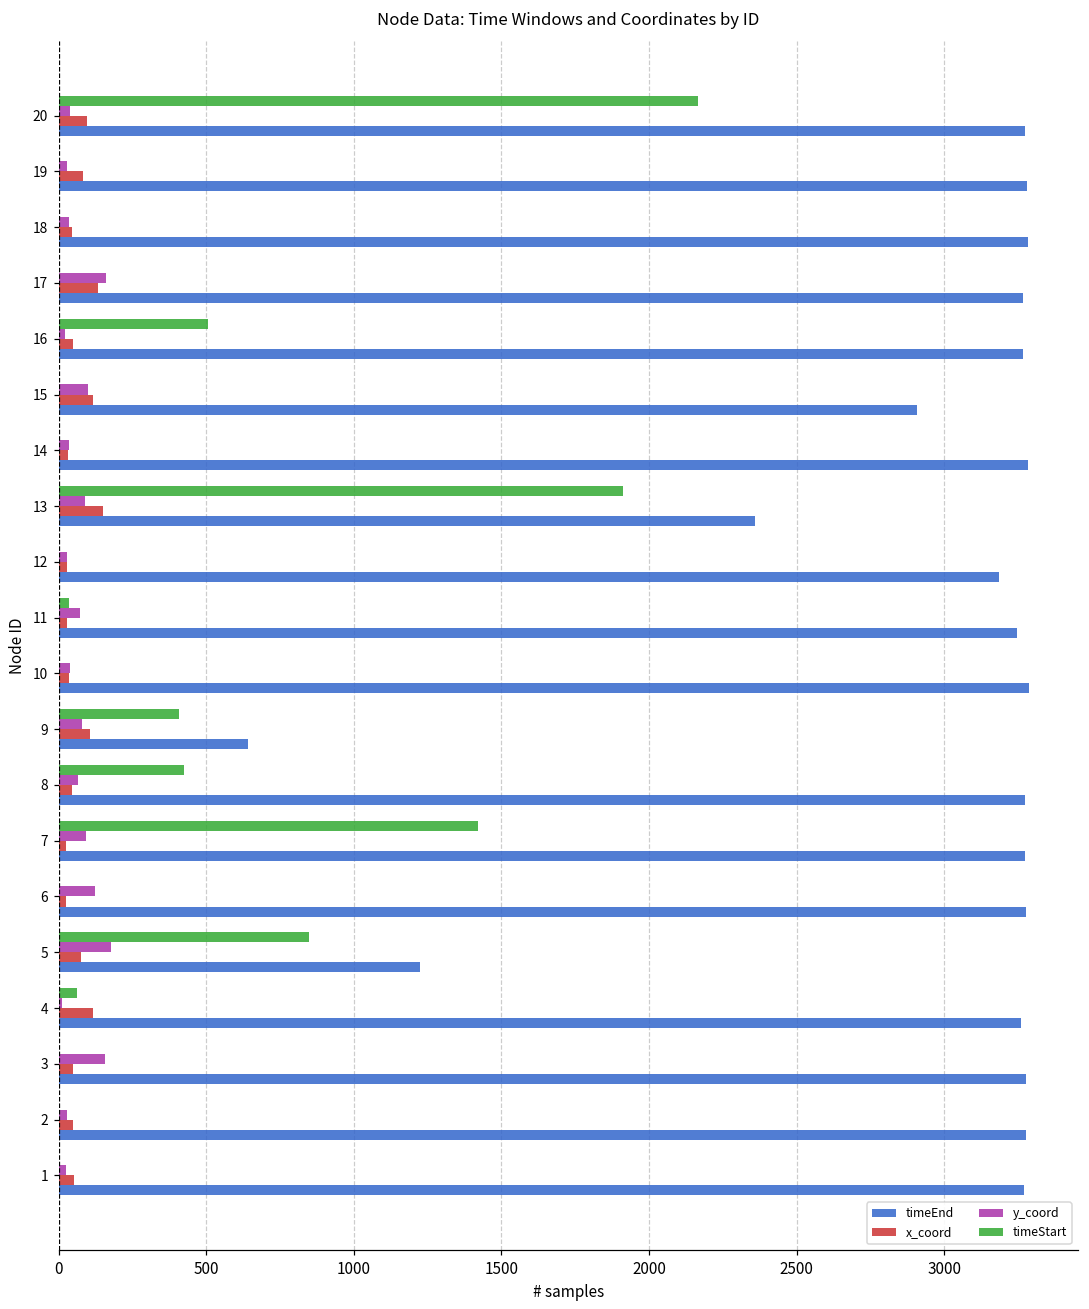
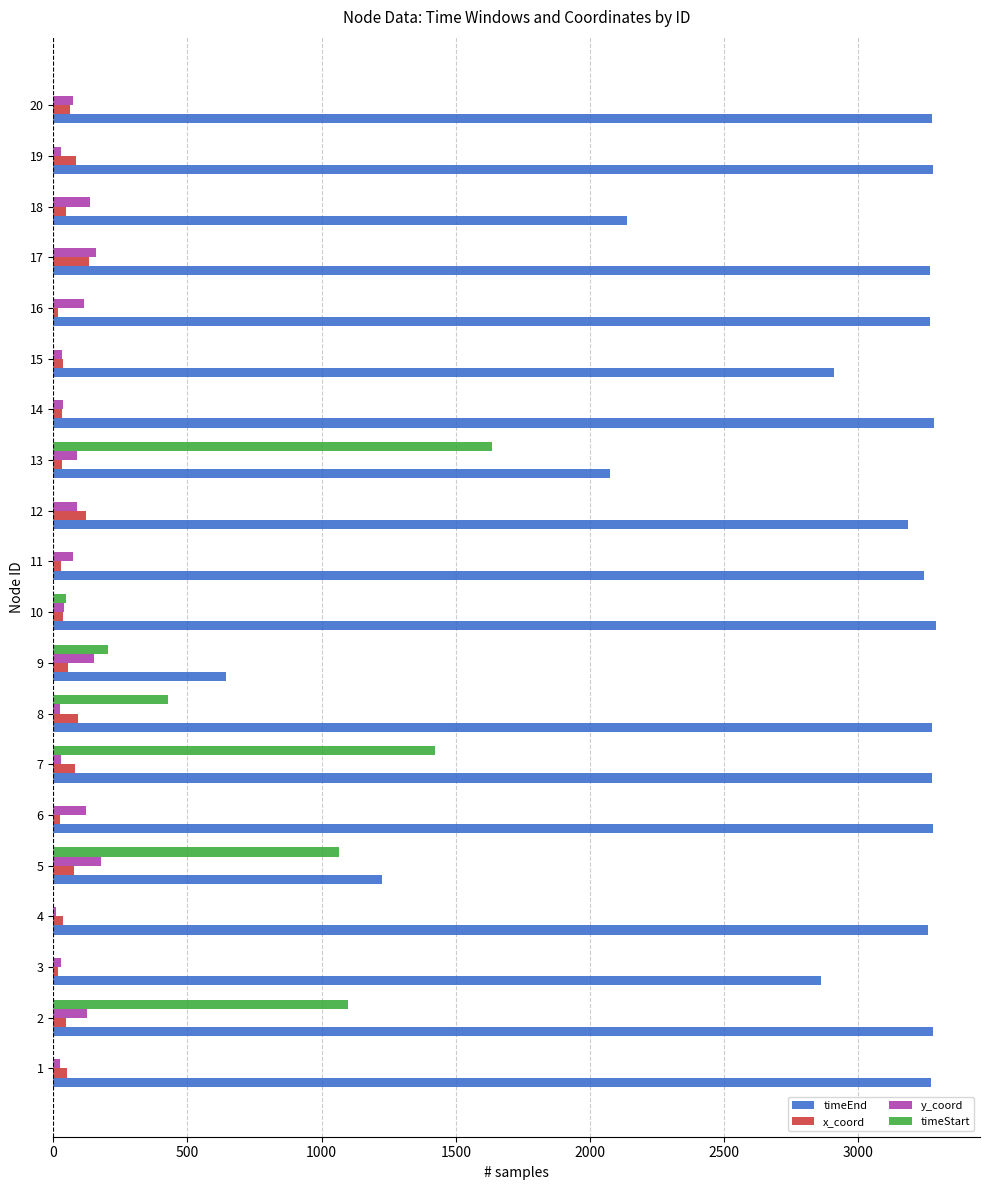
timeStart, 20: 2170 -> 0
y_coord, 20: 40 -> 70
x_coord, 20: 90 -> 60
y_coord, 18: 40 -> 140
timeEnd, 18: 3280 -> 2140
timeStart, 16: 510 -> 0
y_coord, 16: 20 -> 120
x_coord, 16: 50 -> 20
y_coord, 15: 100 -> 30
x_coord, 15: 120 -> 40
timeStart, 13: 1910 -> 1640
x_coord, 13: 150 -> 30
timeEnd, 13: 2360 -> 2070
y_coord, 12: 30 -> 90
x_coord, 12: 30 -> 120
timeStart, 11: 40 -> 0
timeStart, 10: 0 -> 50
timeStart, 9: 410 -> 200
y_coord, 9: 80 -> 150
x_coord, 9: 110 -> 60
y_coord, 8: 70 -> 30
x_coord, 8: 40 -> 90
y_coord, 7: 90 -> 30
x_coord, 7: 30 -> 80
timeStart, 5: 850 -> 1070
timeStart, 4: 60 -> 0
x_coord, 4: 120 -> 40
y_coord, 3: 160 -> 30
x_coord, 3: 50 -> 20
timeEnd, 3: 3280 -> 2860
timeStart, 2: 0 -> 1100
y_coord, 2: 30 -> 120
